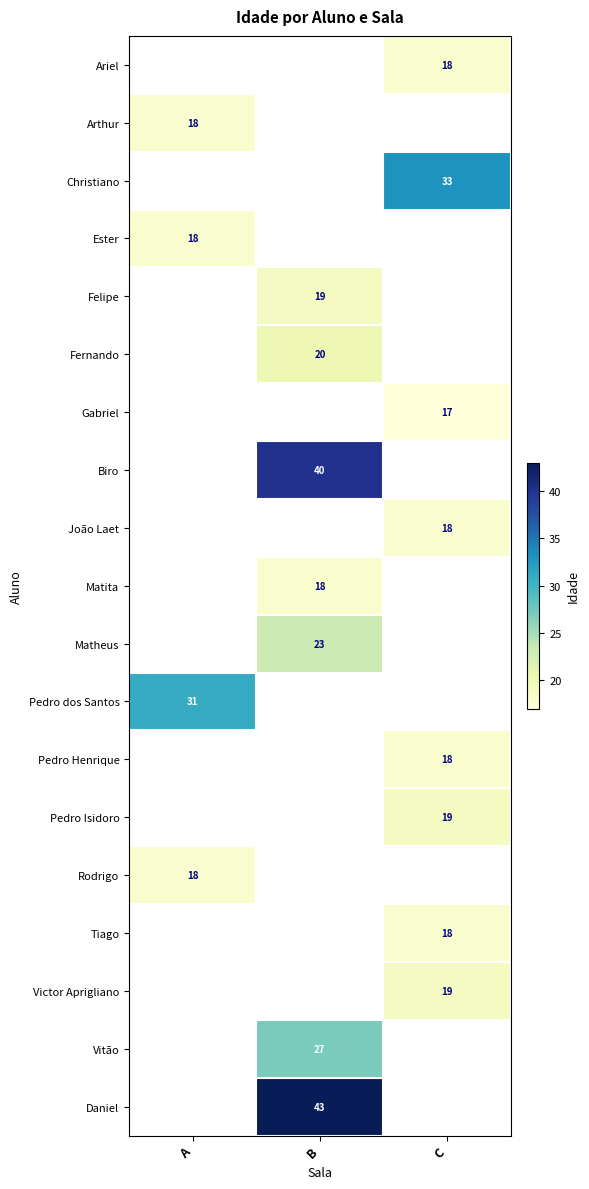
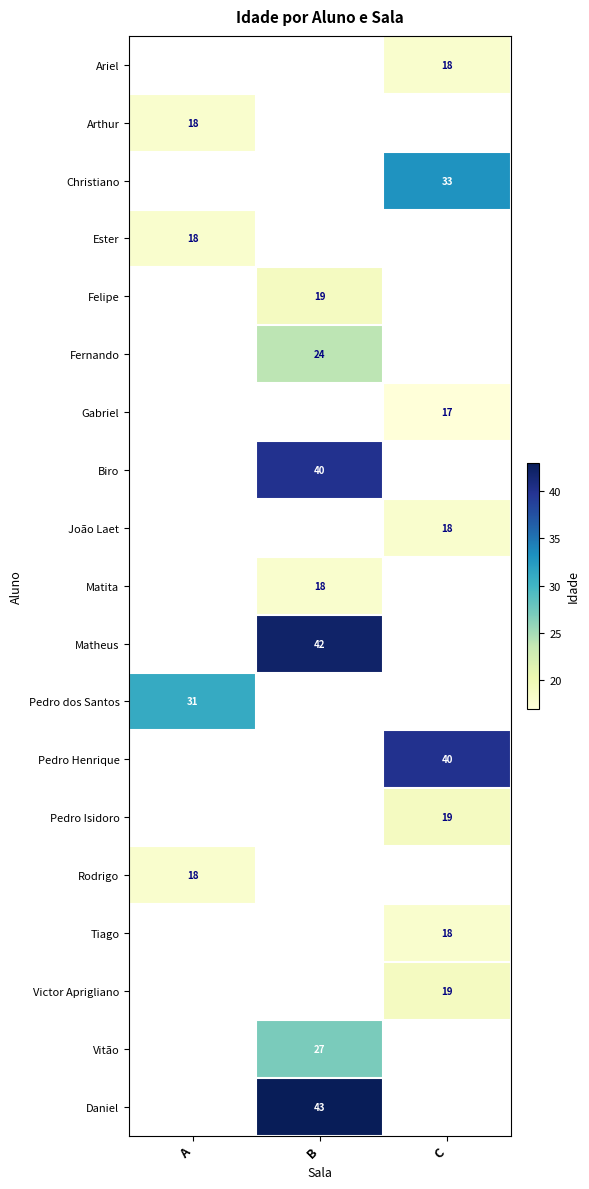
Fernando, B: 20 -> 24
Matheus, B: 23 -> 42
Pedro Henrique, C: 18 -> 40
